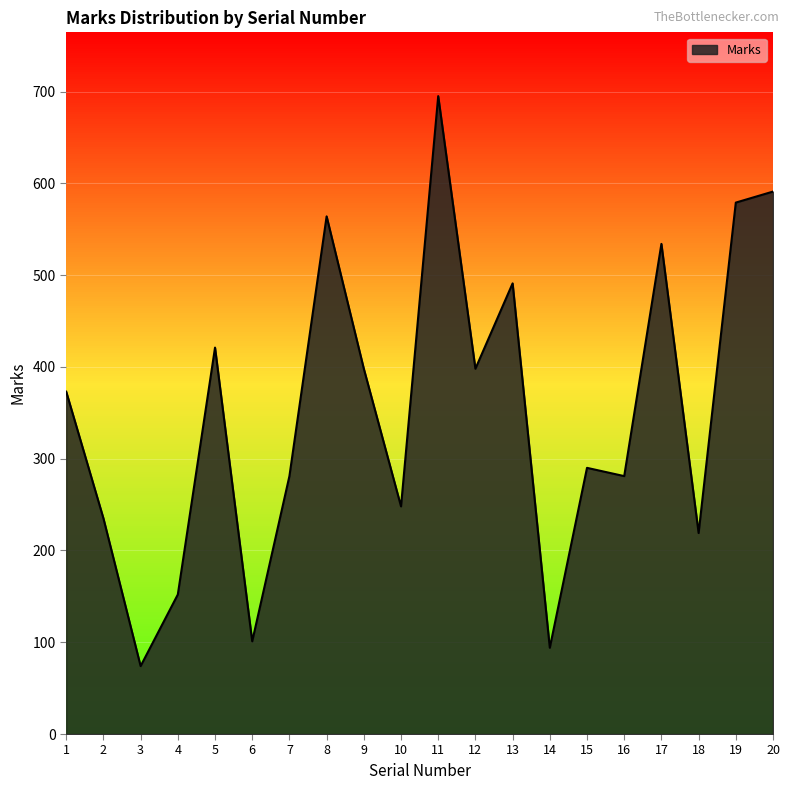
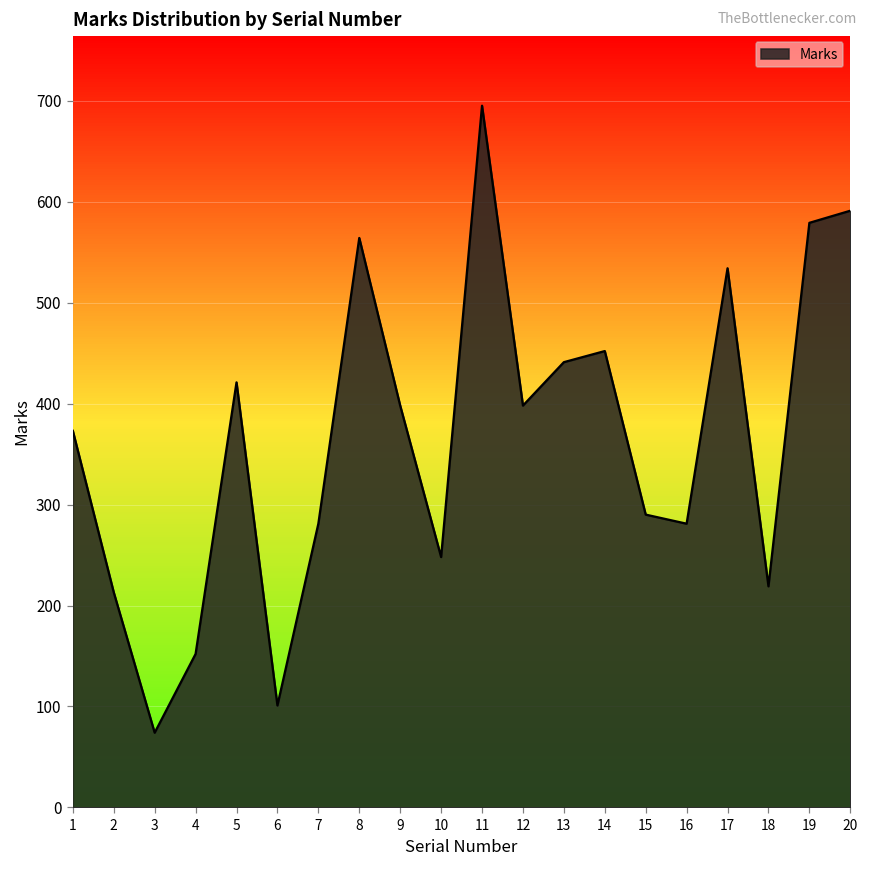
2: 240 -> 210
13: 490 -> 440
14: 90 -> 450
